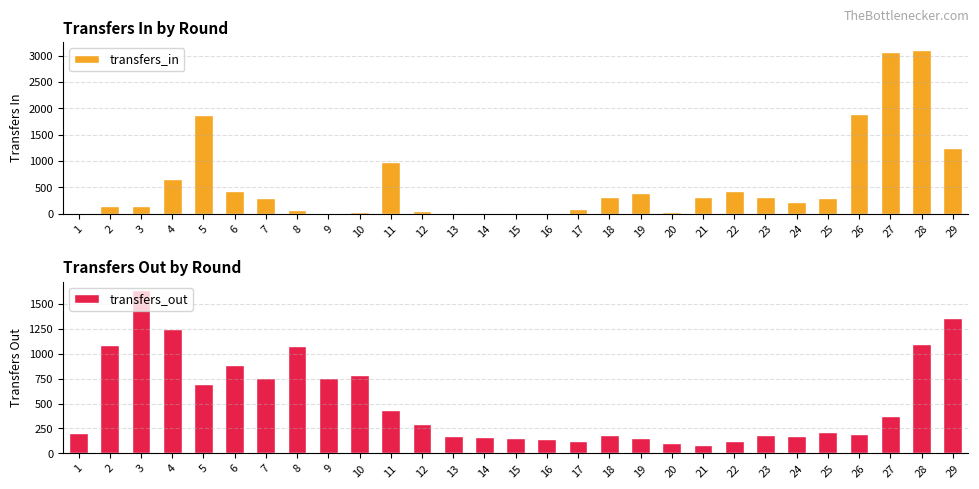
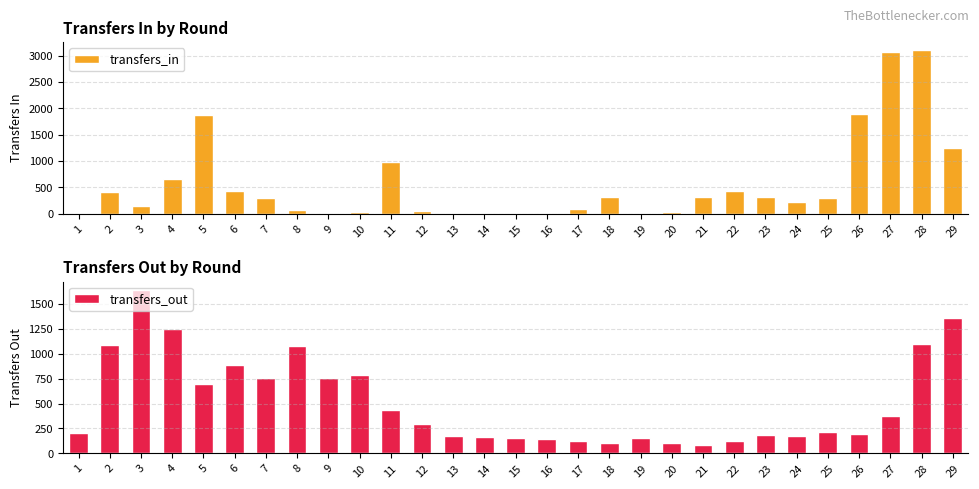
Transfers In by Round, 2: 100 -> 400
Transfers In by Round, 19: 400 -> 0
Transfers Out by Round, 18: 200 -> 100
